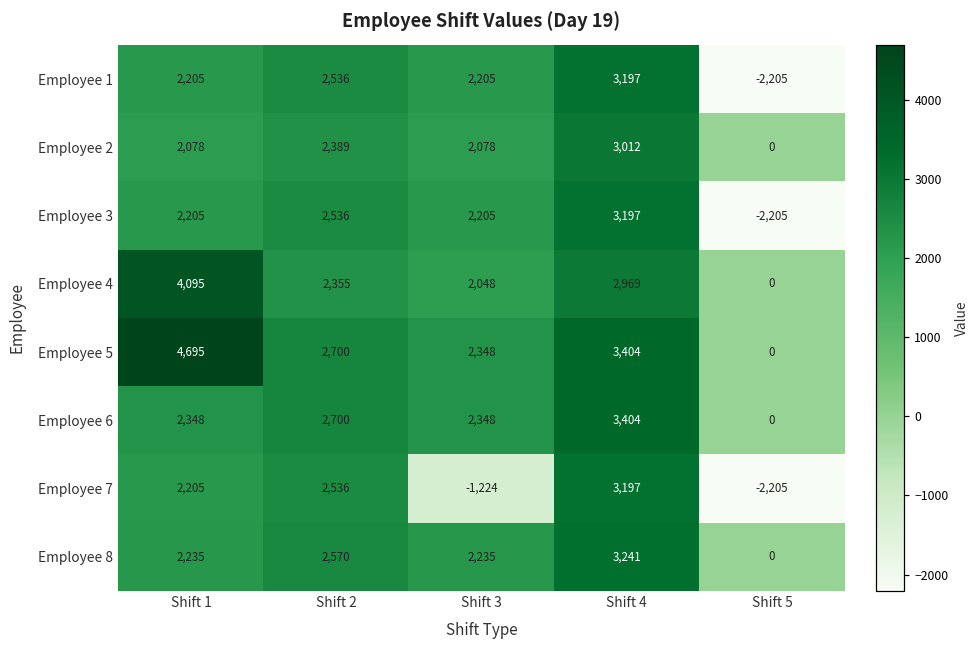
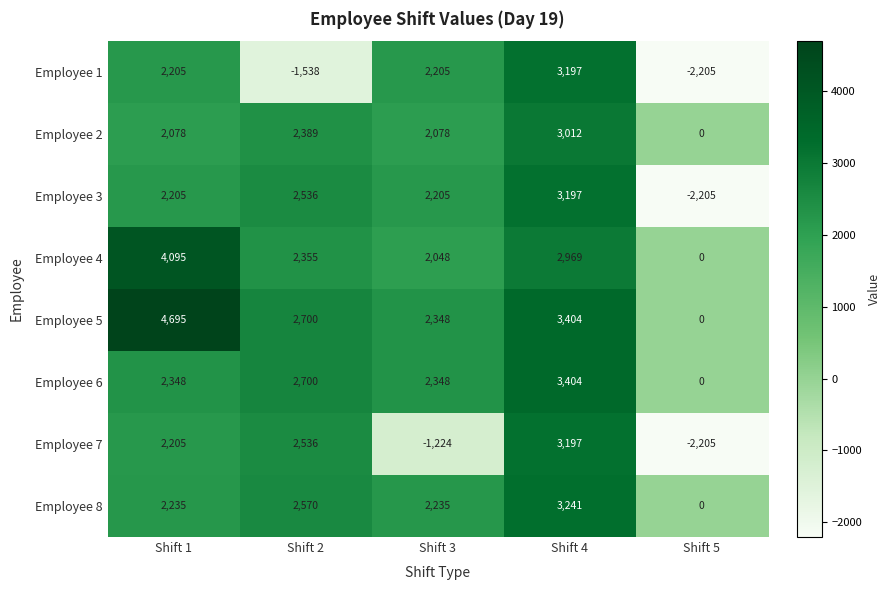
Employee 1, Shift 2: 2,536 -> -1,538
